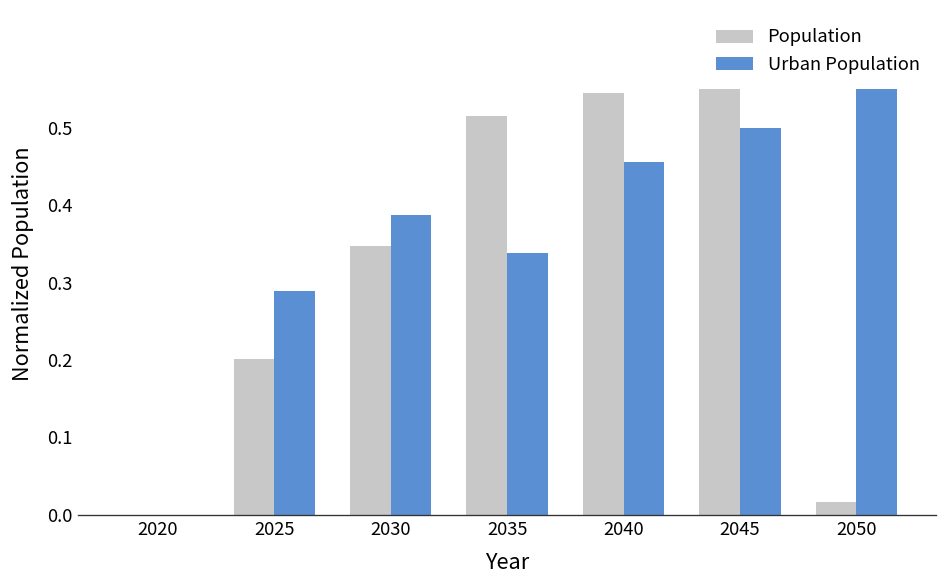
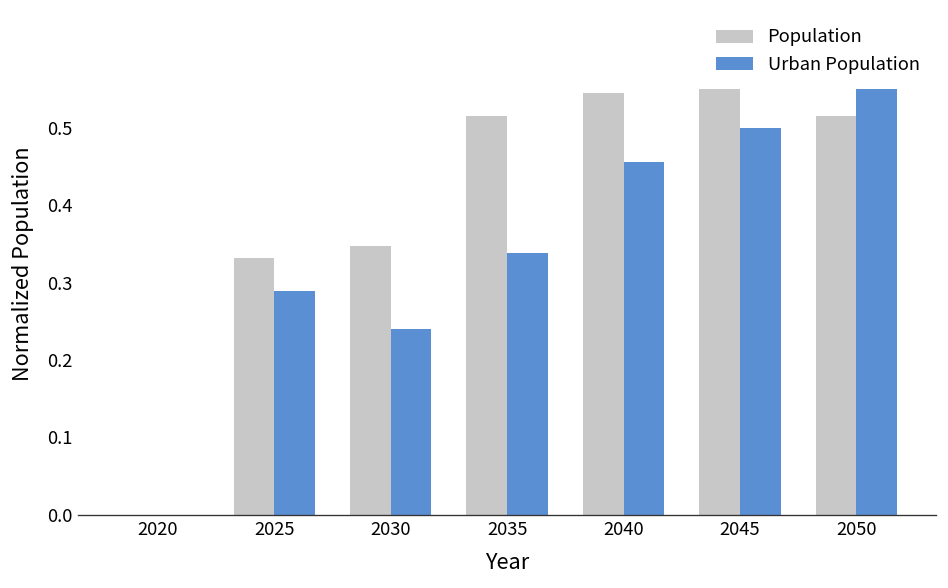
Population, 2025: 0.20 -> 0.33
Urban Population, 2030: 0.39 -> 0.24
Population, 2050: 0.02 -> 0.52
